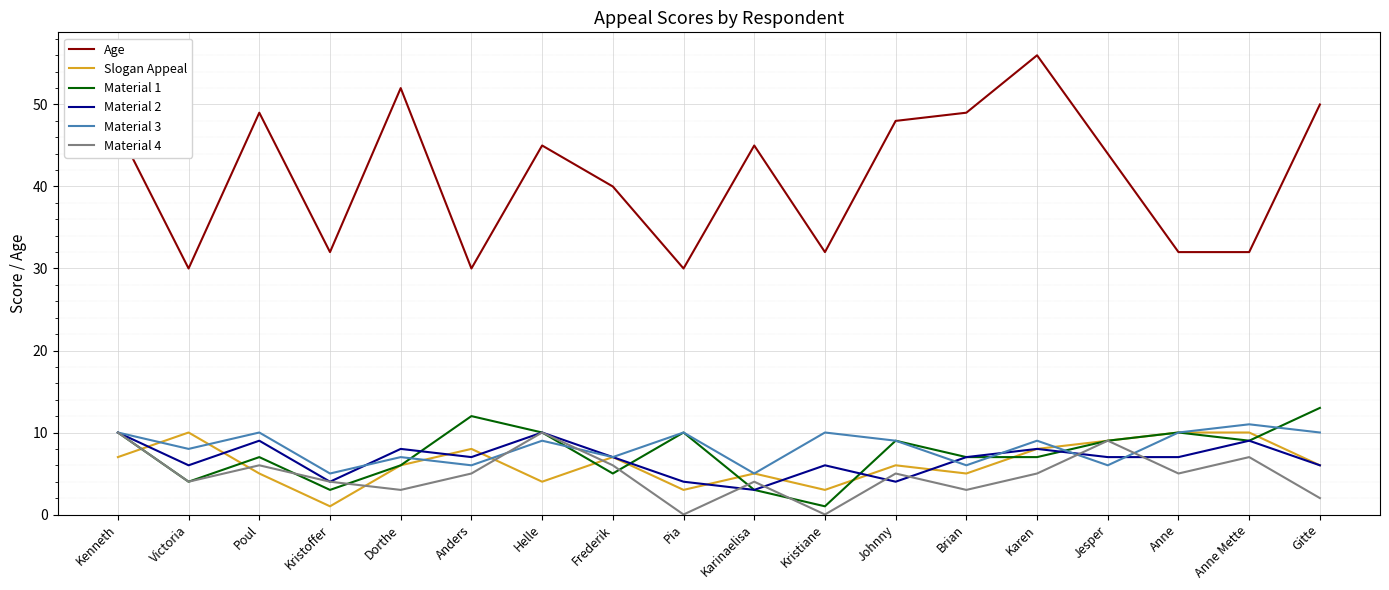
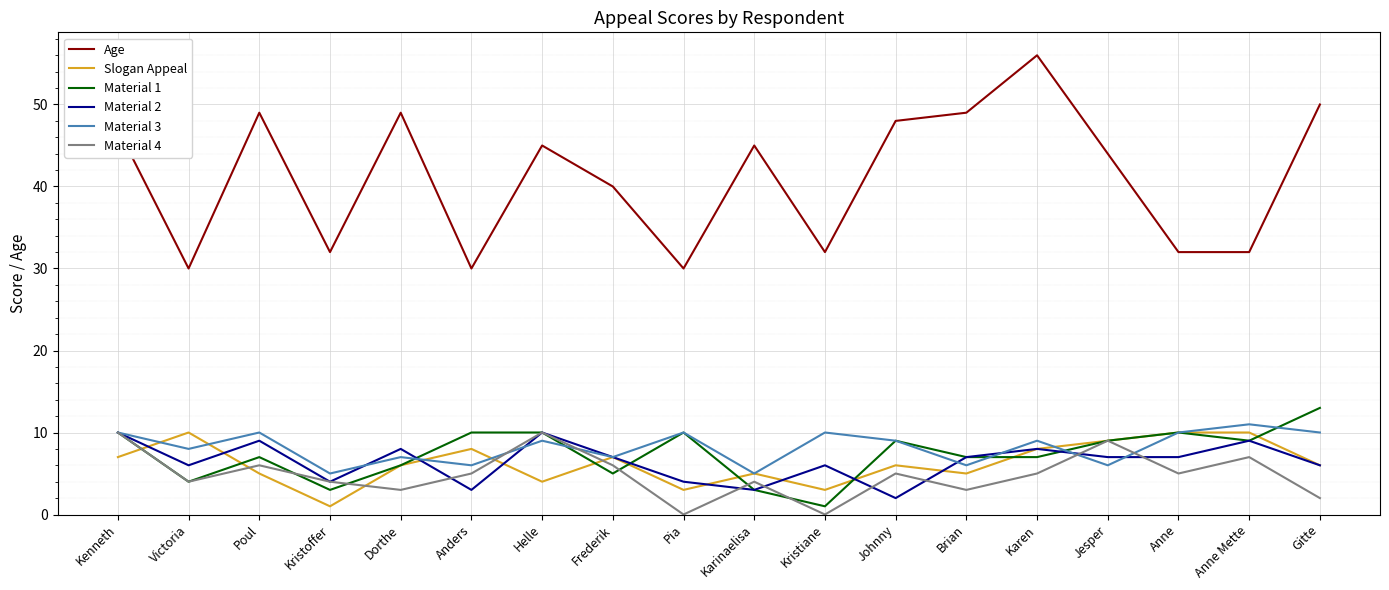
Age, Dorthe: 52 -> 49
Material 1, Anders: 12 -> 10
Material 2, Anders: 7 -> 3
Material 2, Johnny: 4 -> 2
